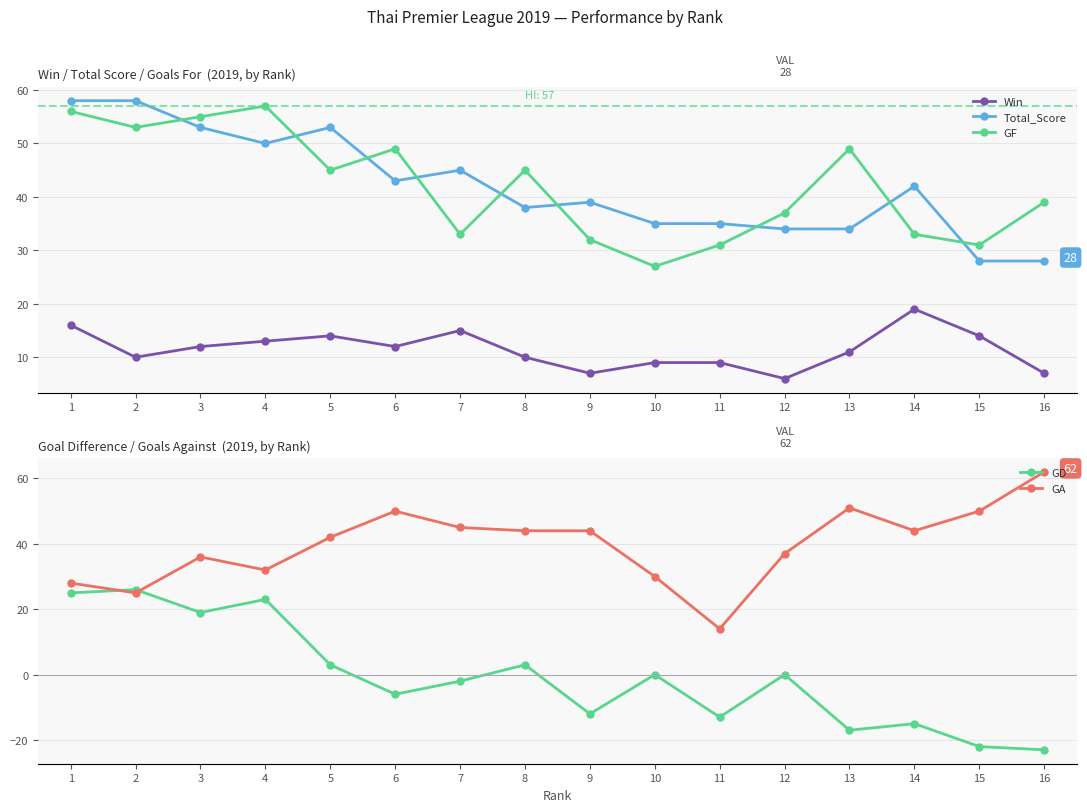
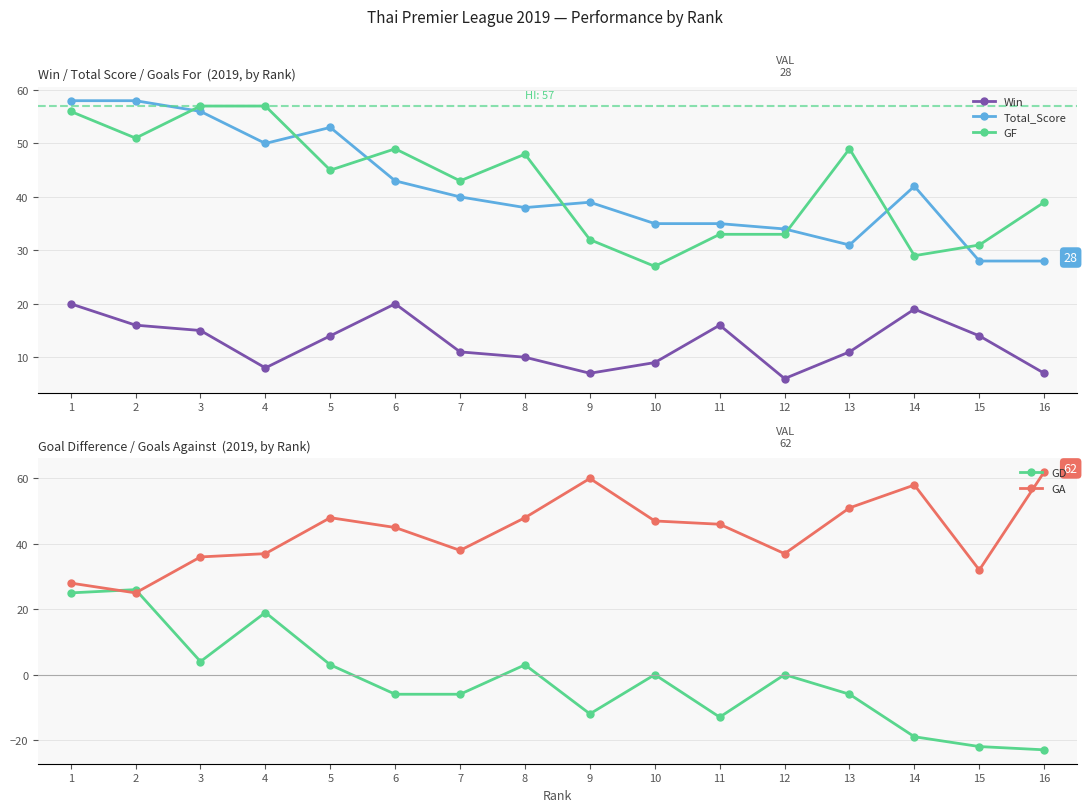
Win / Total Score / Goals For (2019, by Rank), Win, 1: 16 -> 20
Win / Total Score / Goals For (2019, by Rank), Win, 2: 10 -> 16
Win / Total Score / Goals For (2019, by Rank), GF, 2: 53 -> 51
Win / Total Score / Goals For (2019, by Rank), Win, 3: 12 -> 15
Win / Total Score / Goals For (2019, by Rank), Total_Score, 3: 53 -> 56
Win / Total Score / Goals For (2019, by Rank), GF, 3: 55 -> 57
Win / Total Score / Goals For (2019, by Rank), Win, 4: 13 -> 8
Win / Total Score / Goals For (2019, by Rank), Win, 6: 12 -> 20
Win / Total Score / Goals For (2019, by Rank), Win, 7: 15 -> 11
Win / Total Score / Goals For (2019, by Rank), Total_Score, 7: 45 -> 40
Win / Total Score / Goals For (2019, by Rank), GF, 7: 33 -> 43
Win / Total Score / Goals For (2019, by Rank), GF, 8: 45 -> 48
Win / Total Score / Goals For (2019, by Rank), Win, 11: 9 -> 16
Win / Total Score / Goals For (2019, by Rank), GF, 11: 31 -> 33
Win / Total Score / Goals For (2019, by Rank), GF, 12: 37 -> 33
Win / Total Score / Goals For (2019, by Rank), Total_Score, 13: 34 -> 31
Win / Total Score / Goals For (2019, by Rank), GF, 14: 33 -> 29
Goal Difference / Goals Against (2019, by Rank), GD, 3: 19 -> 4
Goal Difference / Goals Against (2019, by Rank), GD, 4: 23 -> 19
Goal Difference / Goals Against (2019, by Rank), GA, 4: 32 -> 37
Goal Difference / Goals Against (2019, by Rank), GA, 5: 42 -> 48
Goal Difference / Goals Against (2019, by Rank), GA, 6: 50 -> 45
Goal Difference / Goals Against (2019, by Rank), GD, 7: -2 -> -6
Goal Difference / Goals Against (2019, by Rank), GA, 7: 45 -> 38
Goal Difference / Goals Against (2019, by Rank), GA, 8: 44 -> 48
Goal Difference / Goals Against (2019, by Rank), GA, 9: 44 -> 60
Goal Difference / Goals Against (2019, by Rank), GA, 10: 30 -> 47
Goal Difference / Goals Against (2019, by Rank), GA, 11: 14 -> 46
Goal Difference / Goals Against (2019, by Rank), GD, 13: -17 -> -6
Goal Difference / Goals Against (2019, by Rank), GD, 14: -15 -> -19
Goal Difference / Goals Against (2019, by Rank), GA, 14: 44 -> 58
Goal Difference / Goals Against (2019, by Rank), GA, 15: 50 -> 32
